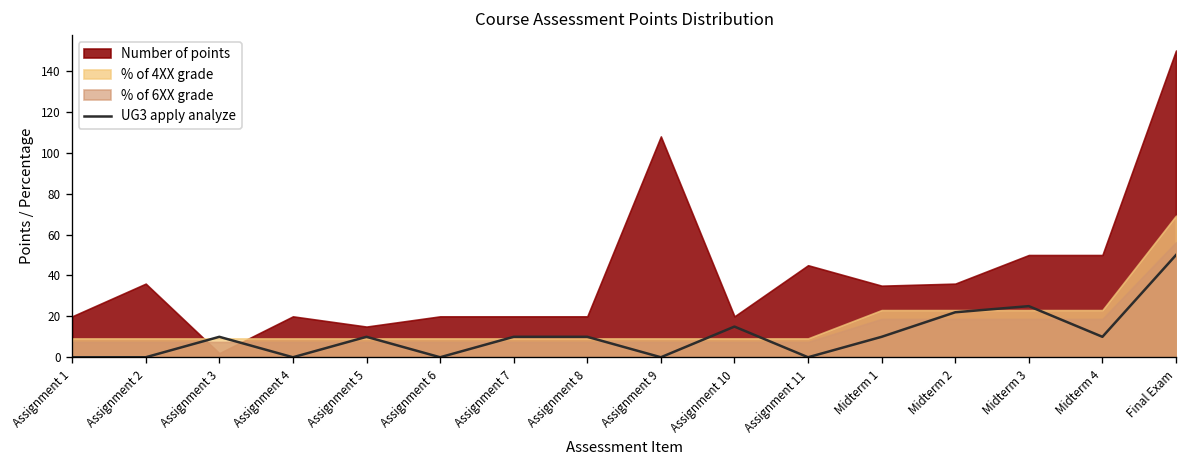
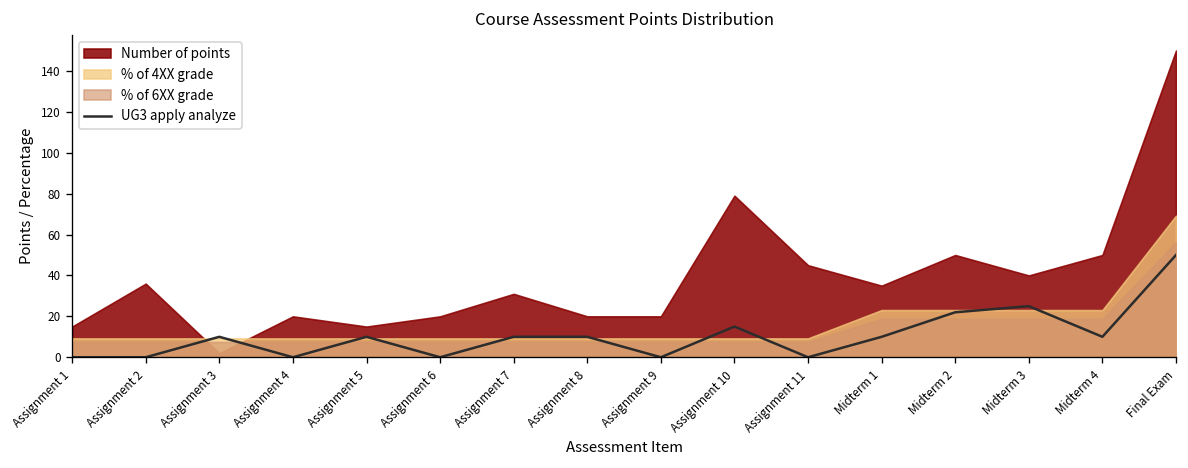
Number of points, Assignment 1: 20 -> 15
Number of points, Assignment 7: 20 -> 31
Number of points, Assignment 9: 108 -> 20
Number of points, Assignment 10: 20 -> 79
Number of points, Midterm 2: 36 -> 50
Number of points, Midterm 3: 50 -> 40
